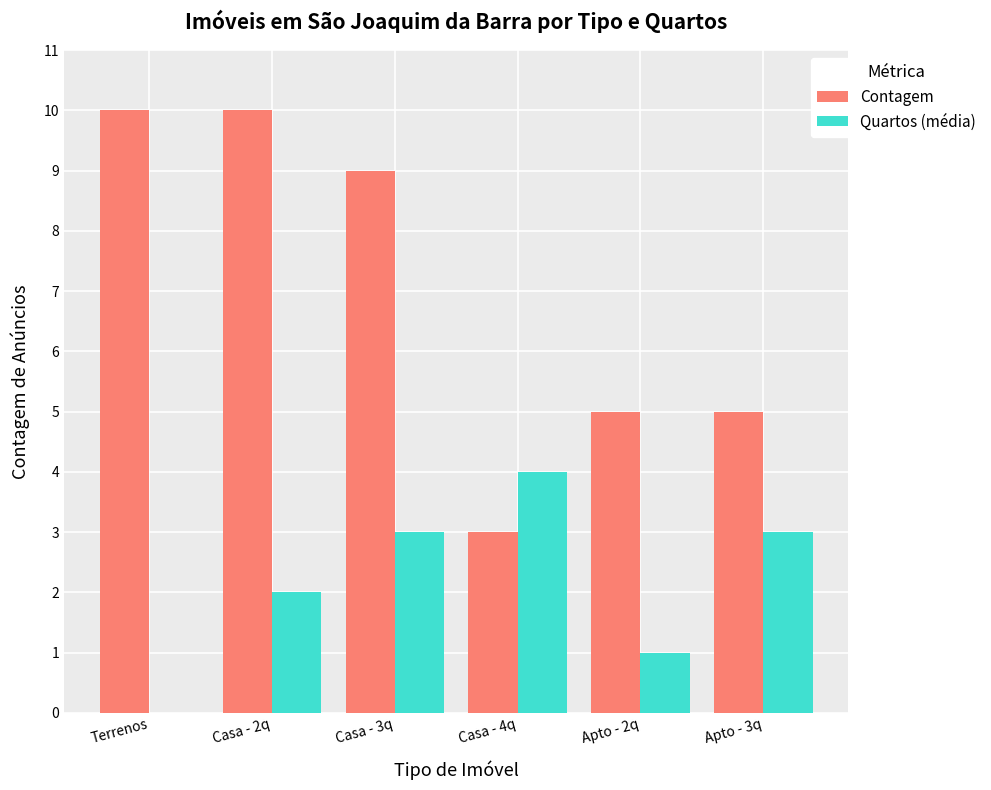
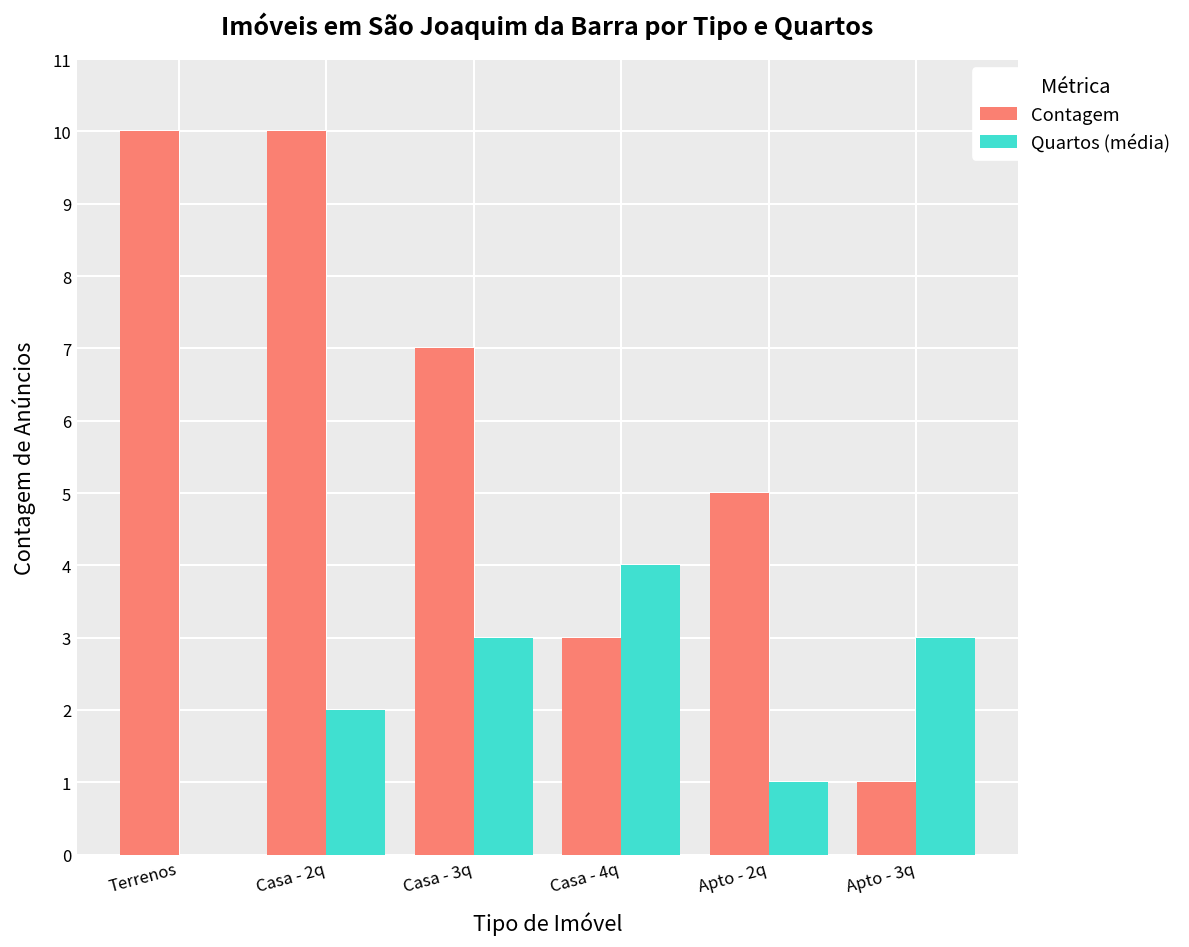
Contagem, Casa - 3q: 9 -> 7
Contagem, Apto - 3q: 5 -> 1
